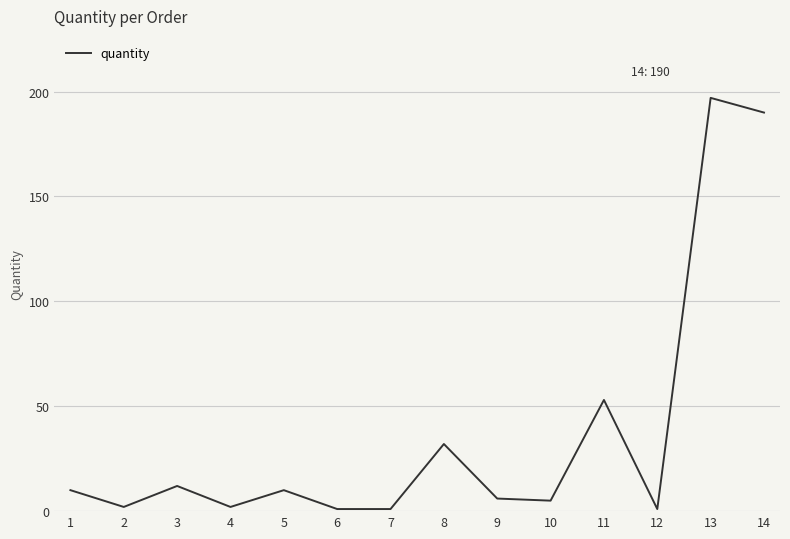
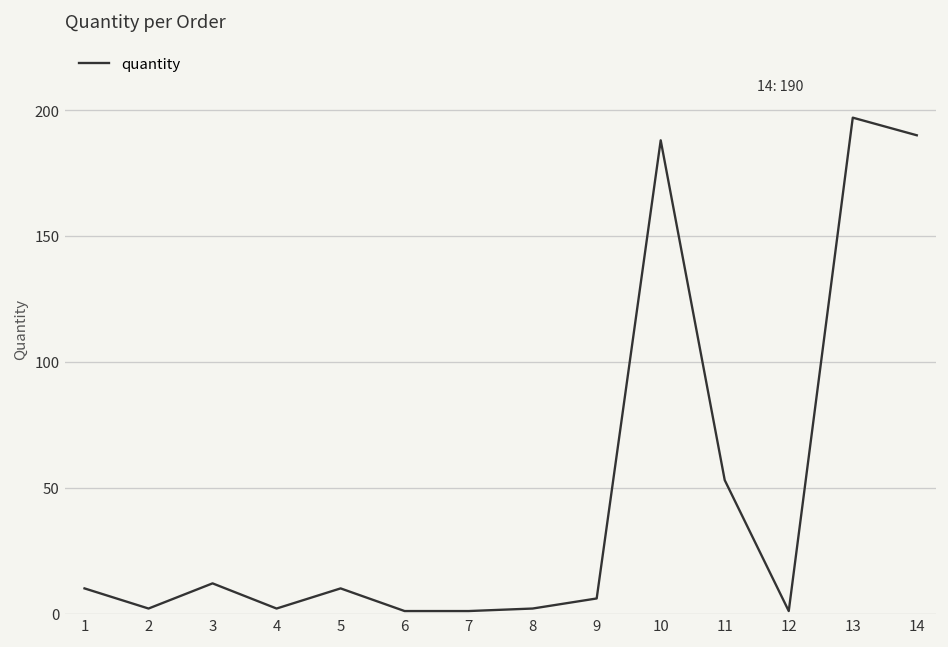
8: 32 -> 2
10: 5 -> 188
